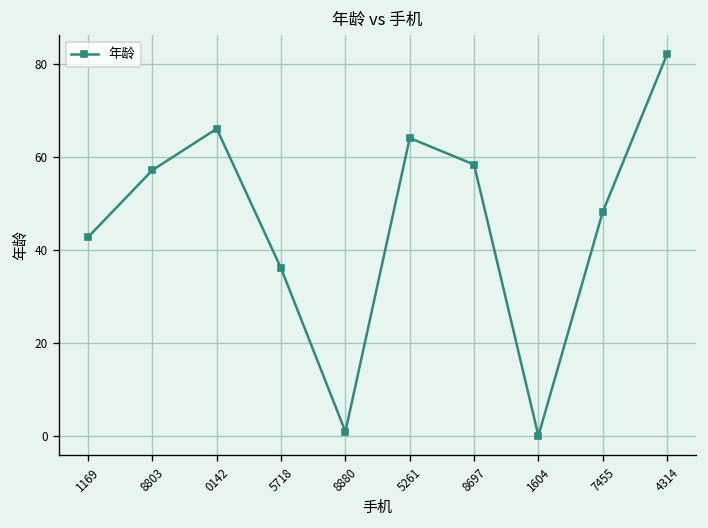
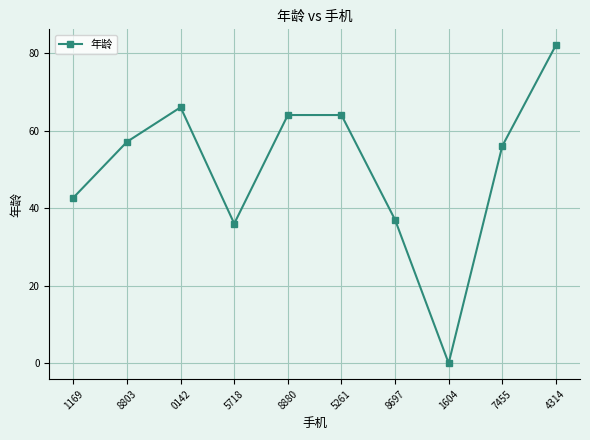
8880: 1 -> 64
8697: 58 -> 37
7455: 48 -> 56
